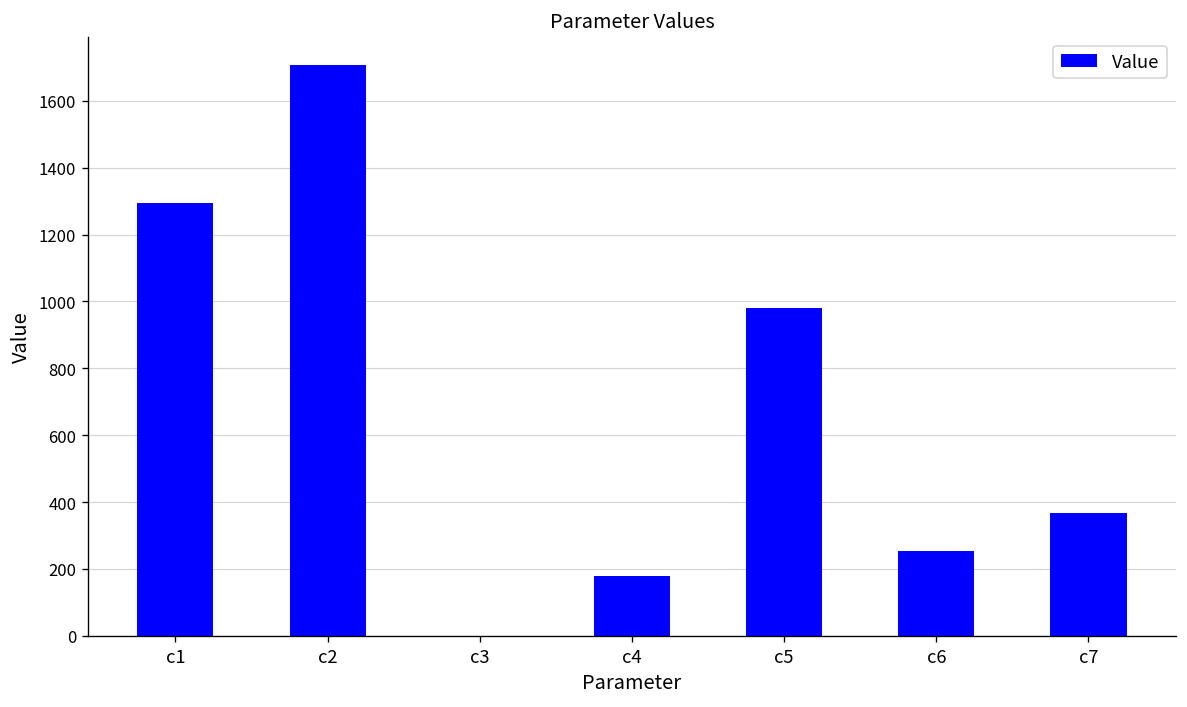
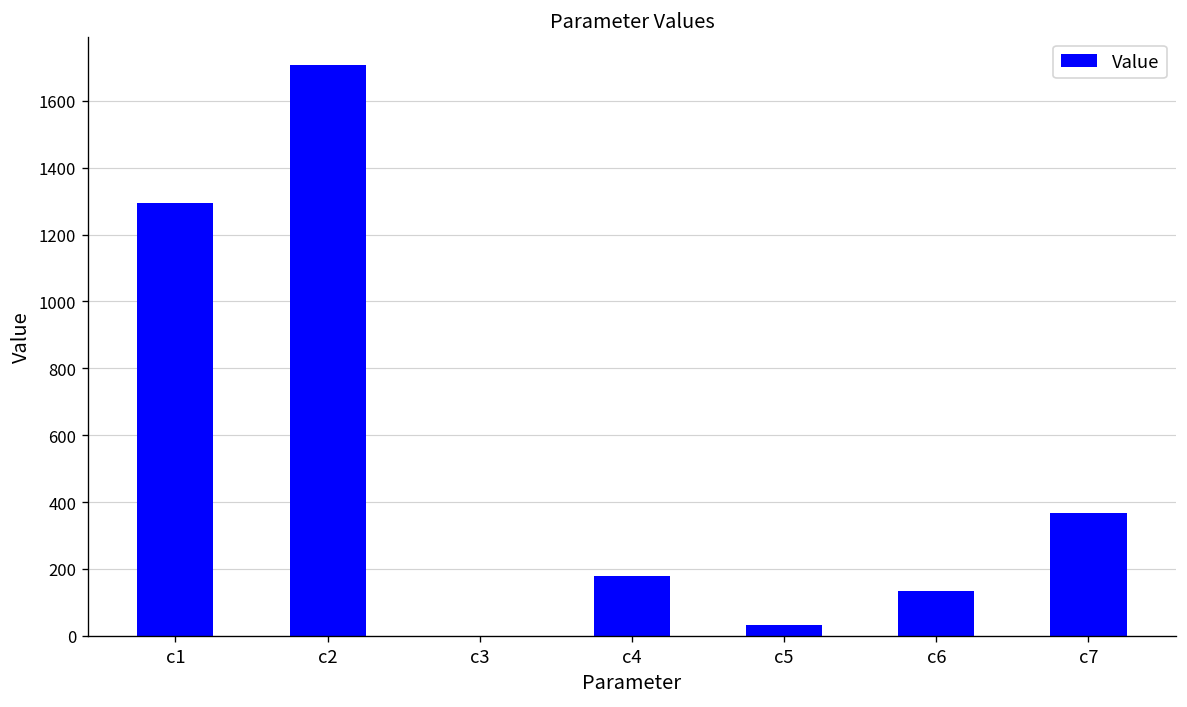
c5: 980 -> 30
c6: 250 -> 130
